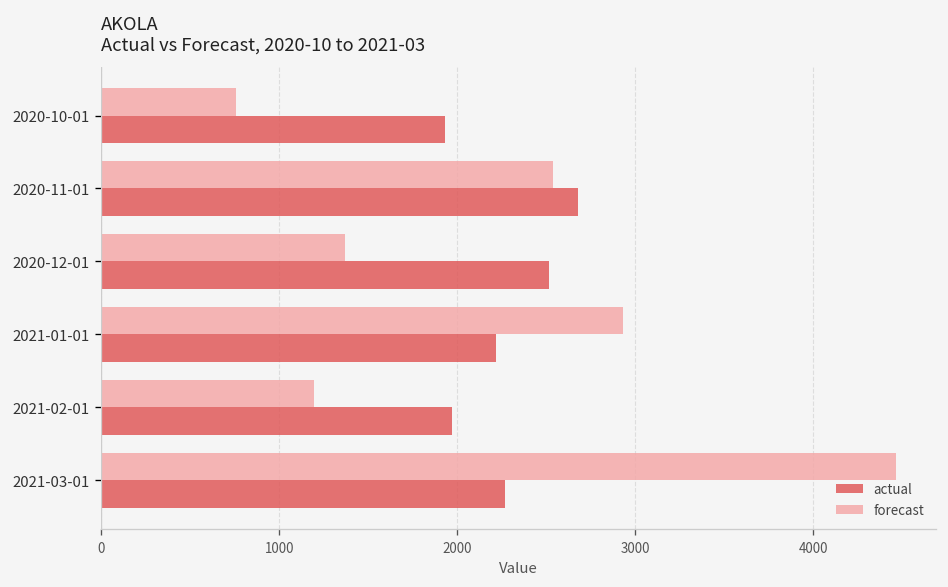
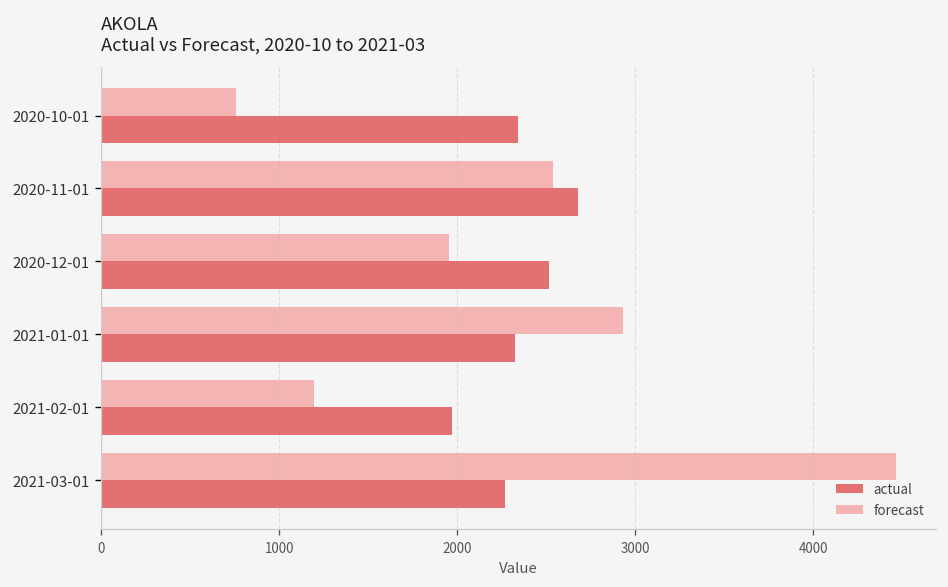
actual, 2020-10-01: 1930 -> 2340
forecast, 2020-12-01: 1370 -> 1950
actual, 2021-01-01: 2220 -> 2320
